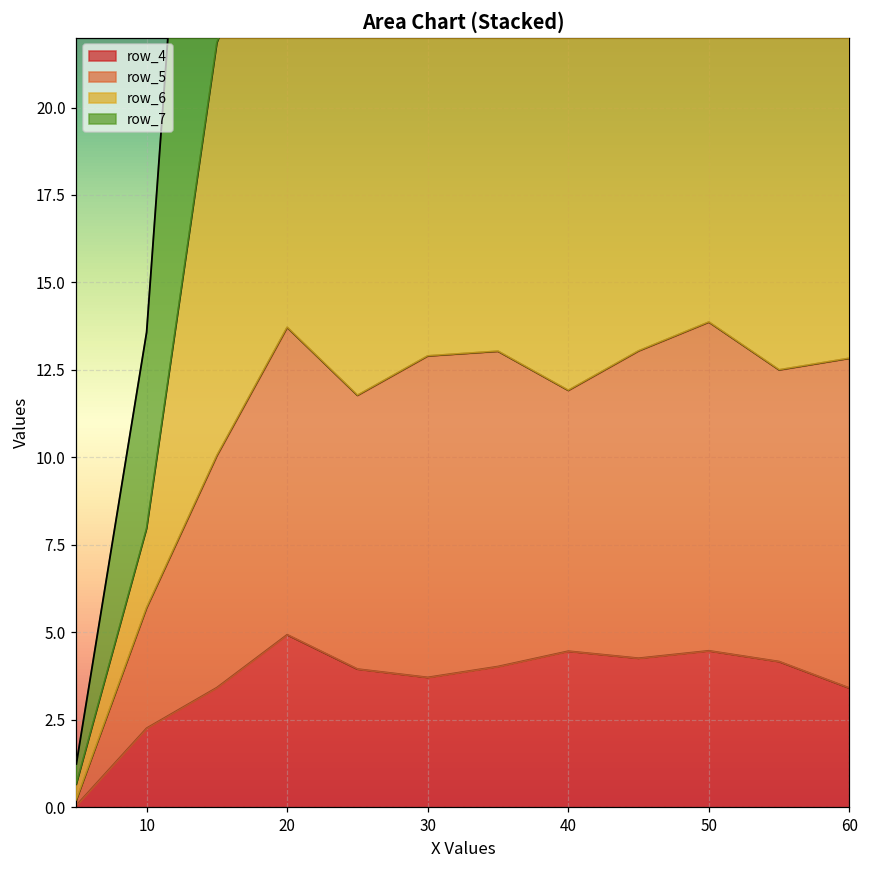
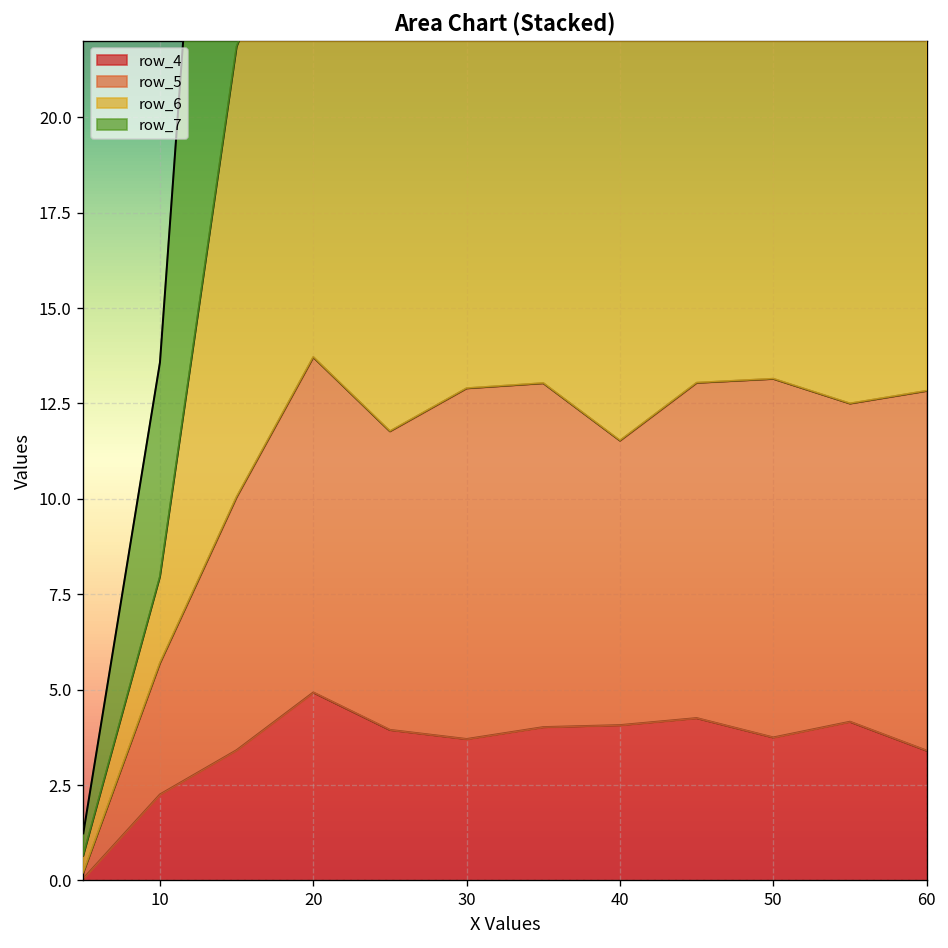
row_4, 40: 4.5 -> 4.1
row_4, 50: 4.5 -> 3.7
